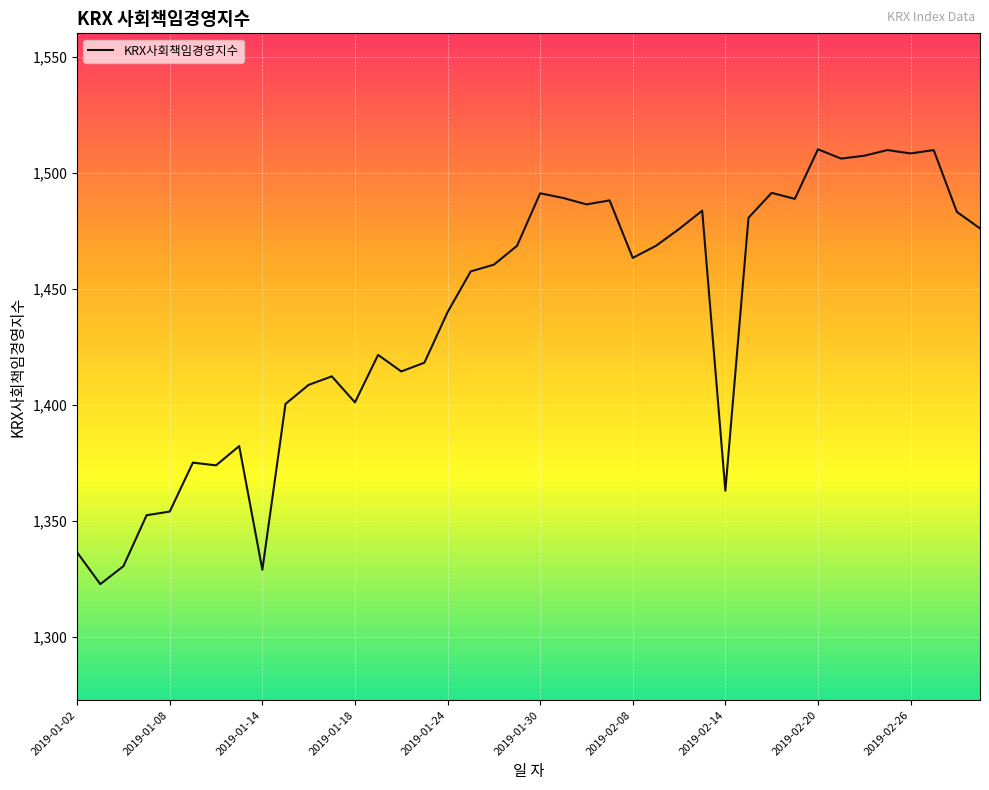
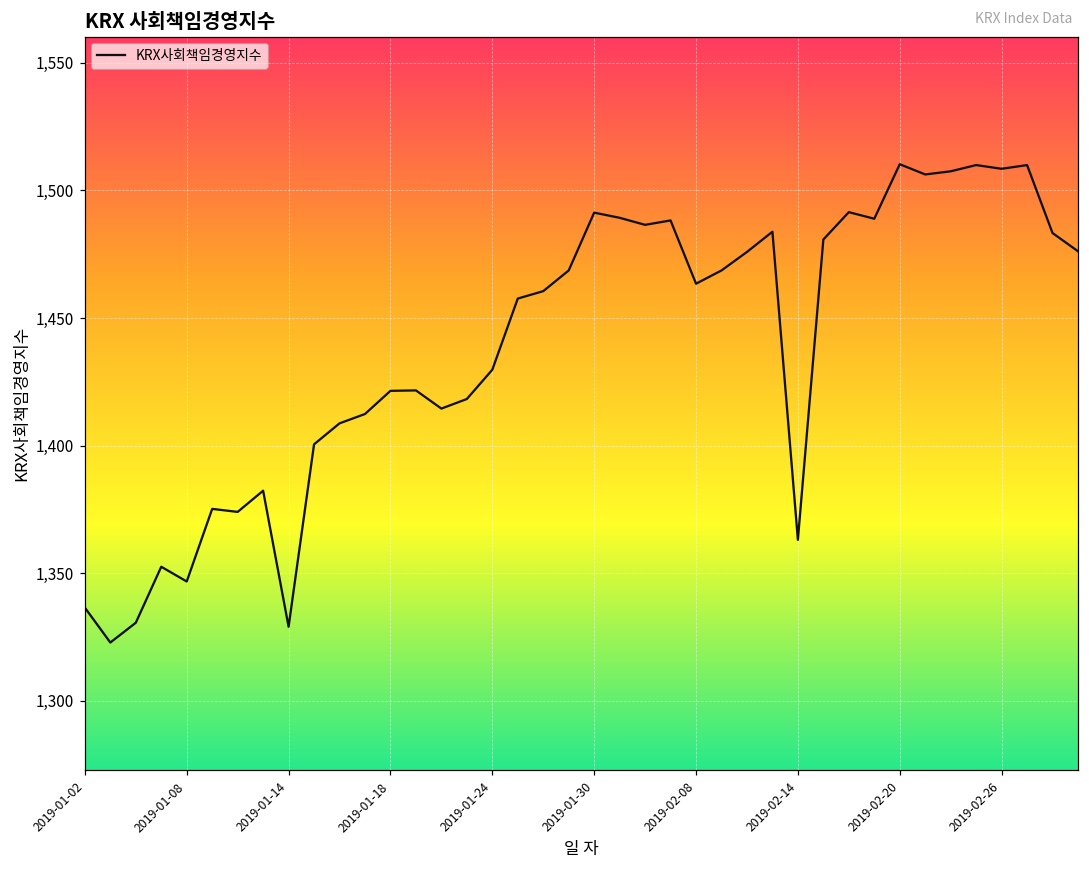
2019-01-08: 1,354 -> 1,347
2019-01-18: 1,401 -> 1,421
2019-01-24: 1,440 -> 1,430
